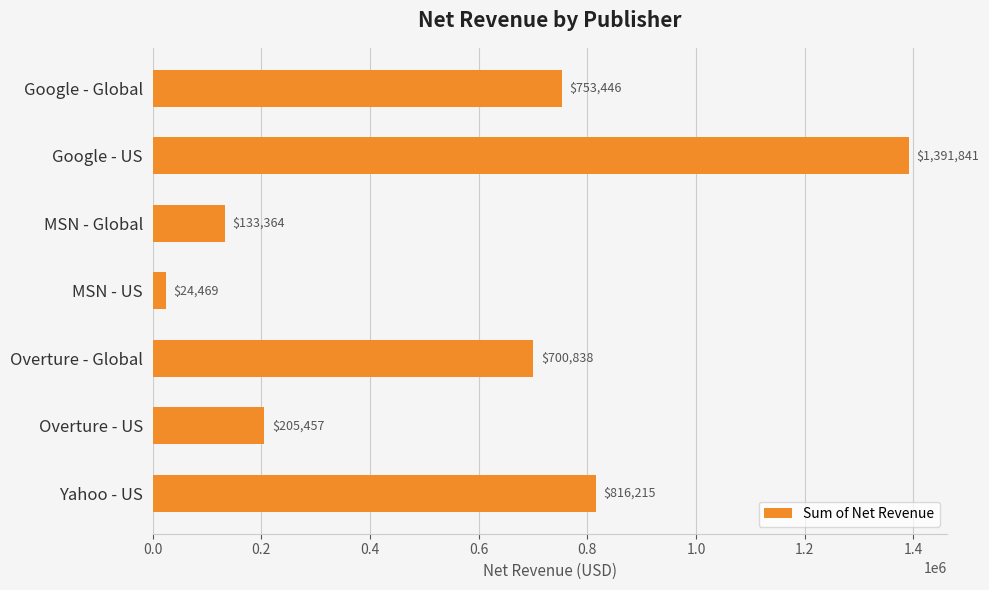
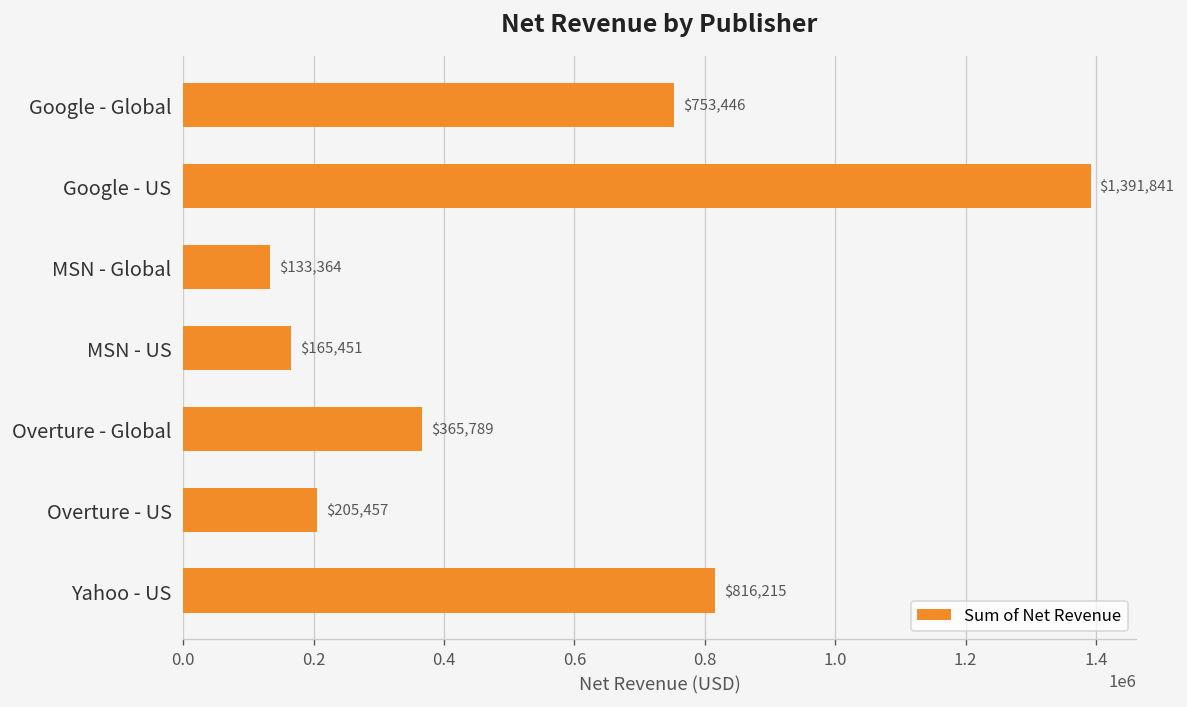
MSN - US: $24,469 -> $165,451
Overture - Global: $700,838 -> $365,789
